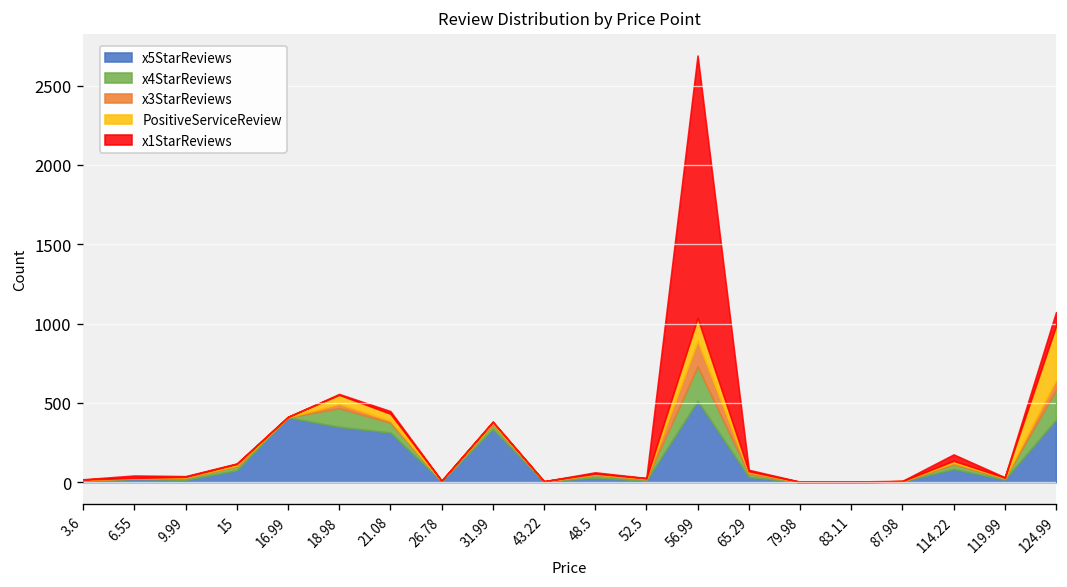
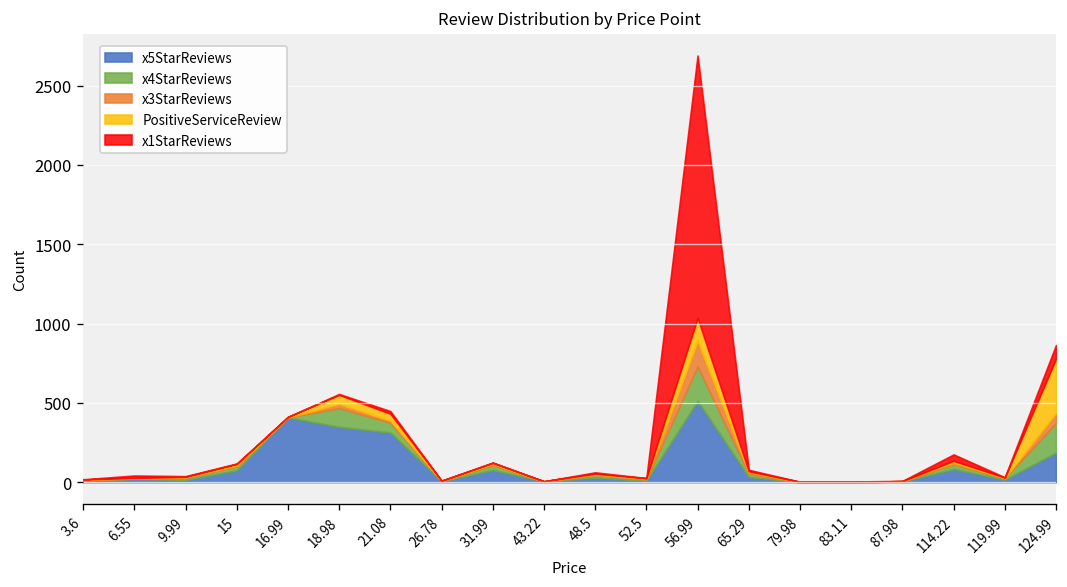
x5StarReviews, 31.99: 340 -> 80
x5StarReviews, 124.99: 390 -> 190
